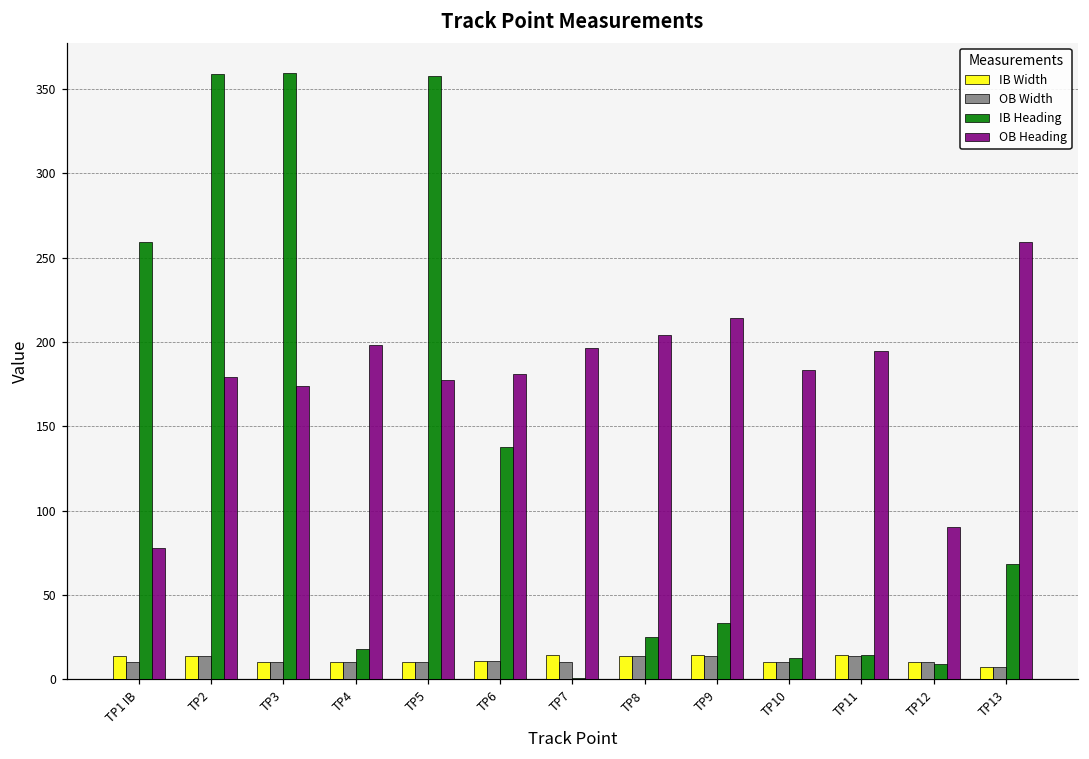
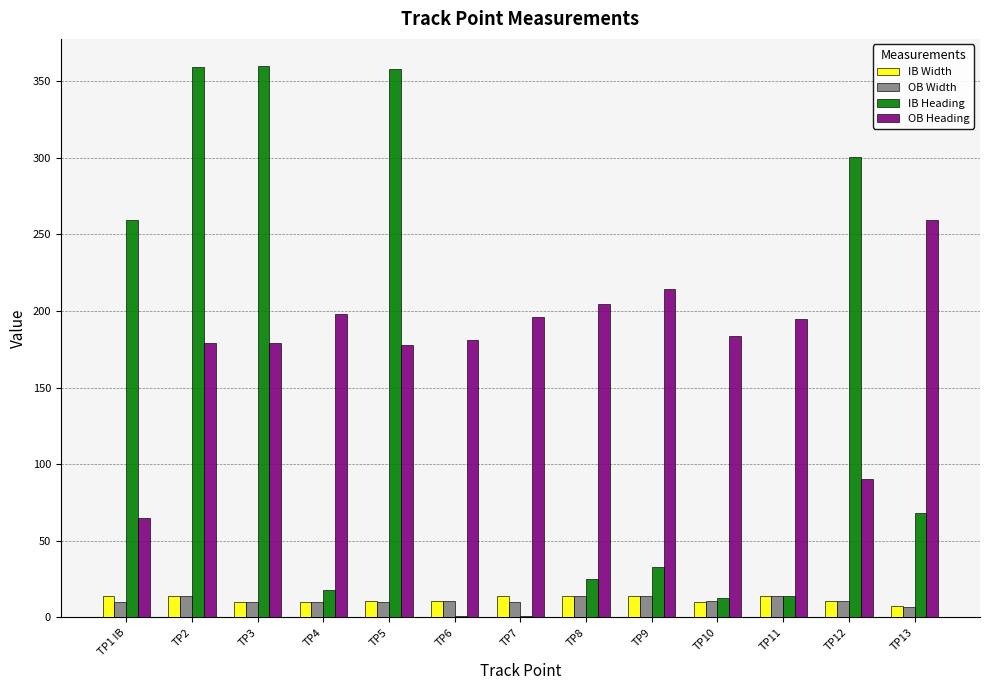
OB Heading, TP1 IB: 78 -> 65
OB Heading, TP3: 174 -> 179
IB Heading, TP6: 138 -> 1
IB Heading, TP12: 9 -> 301
